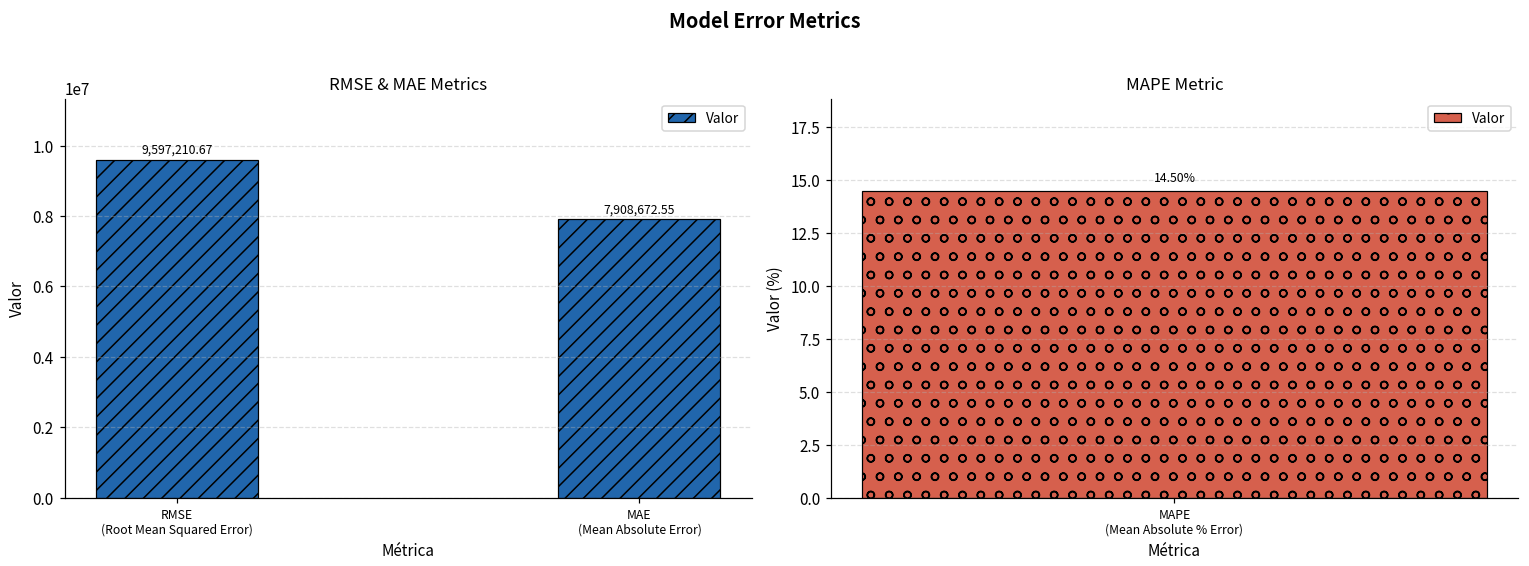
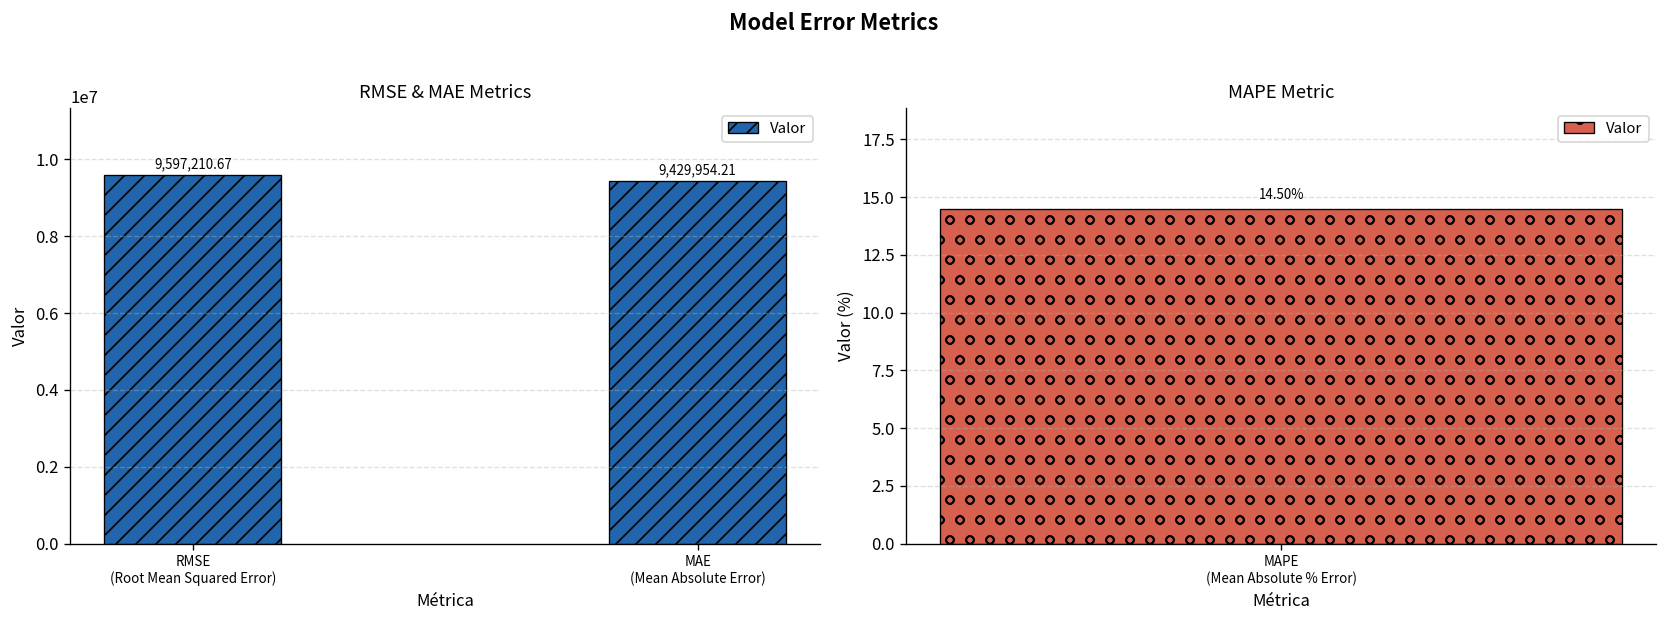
RMSE & MAE Metrics, MAE (Mean Absolute Error): 7,908,672.55 -> 9,429,954.21
